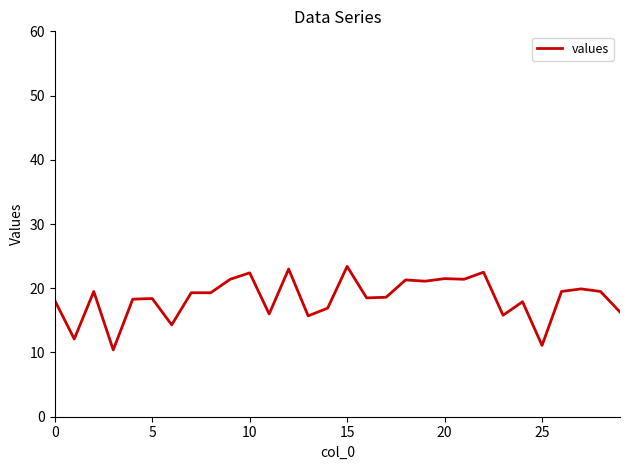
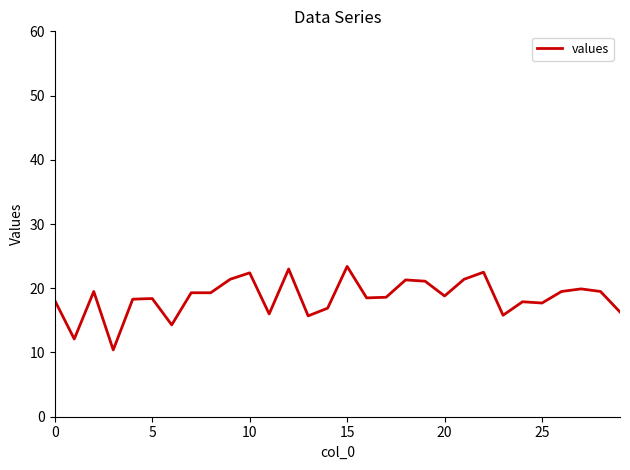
20: 22 -> 19
25: 11 -> 18
